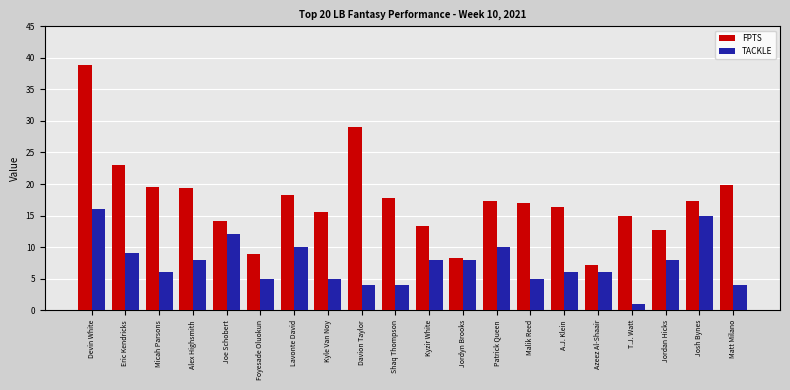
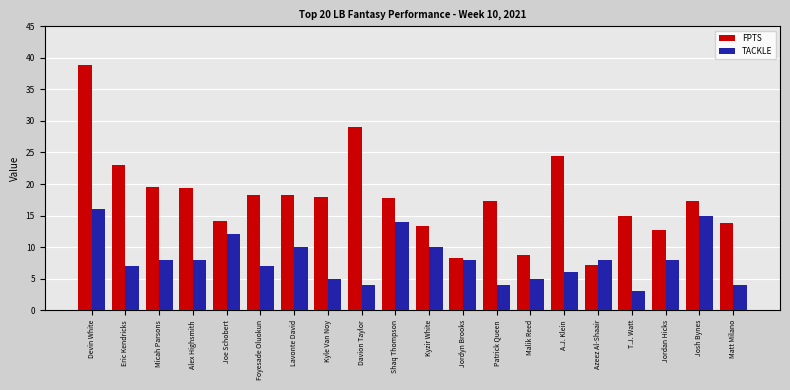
TACKLE, Eric Kendricks: 9 -> 7
TACKLE, Micah Parsons: 6 -> 8
FPTS, Foyesade Oluokun: 9 -> 18
TACKLE, Foyesade Oluokun: 5 -> 7
FPTS, Kyle Van Noy: 16 -> 18
TACKLE, Shaq Thompson: 4 -> 14
TACKLE, Kyzir White: 8 -> 10
TACKLE, Patrick Queen: 10 -> 4
FPTS, Malik Reed: 17 -> 9
FPTS, A.J. Klein: 16 -> 25
TACKLE, Azeez Al-Shaair: 6 -> 8
TACKLE, T.J. Watt: 1 -> 3
FPTS, Matt Milano: 20 -> 14
